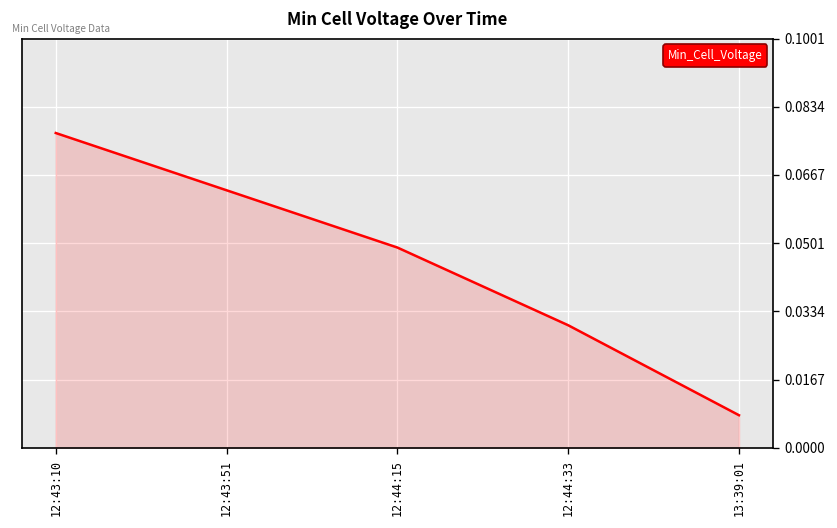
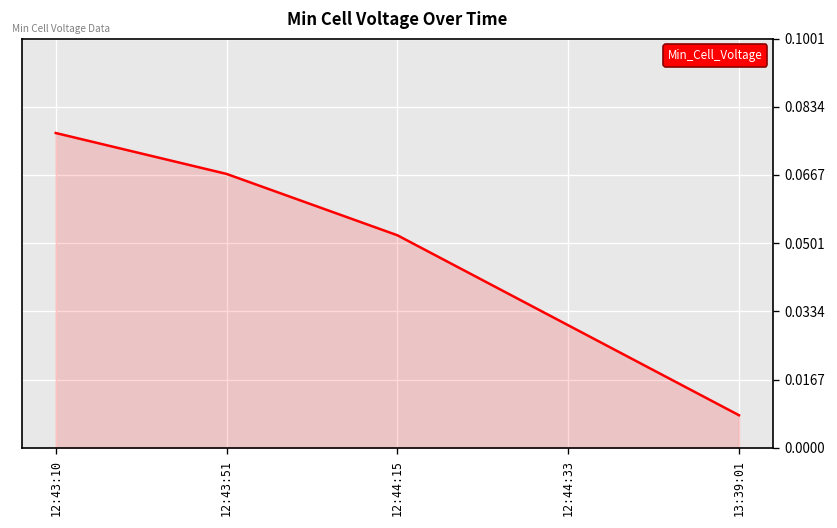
12:43:51: 0.063 -> 0.067
12:44:15: 0.049 -> 0.052
